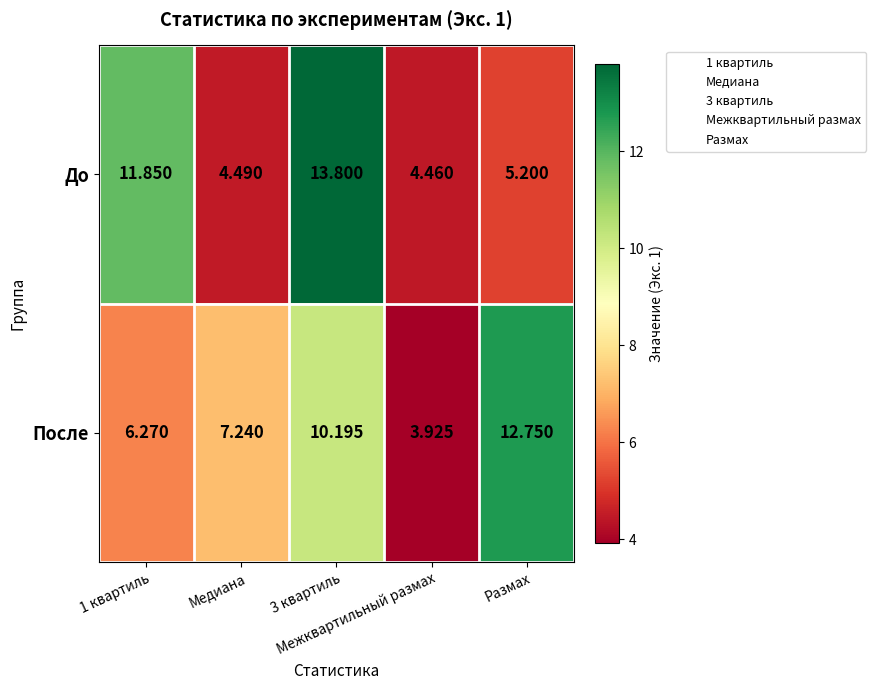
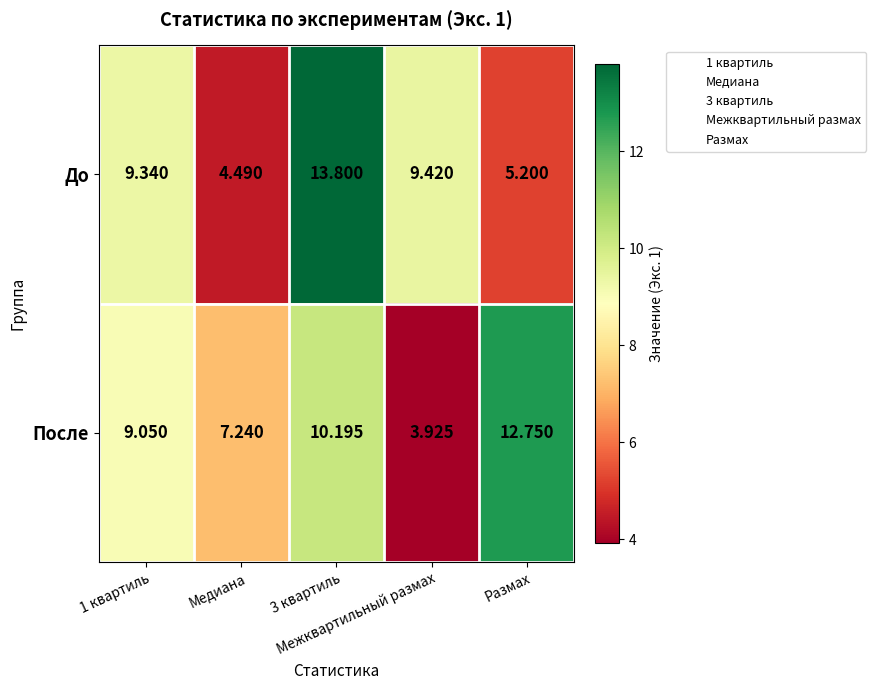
До, 1 квартиль: 11.850 -> 9.340
До, Межквартильный размах: 4.460 -> 9.420
После, 1 квартиль: 6.270 -> 9.050
